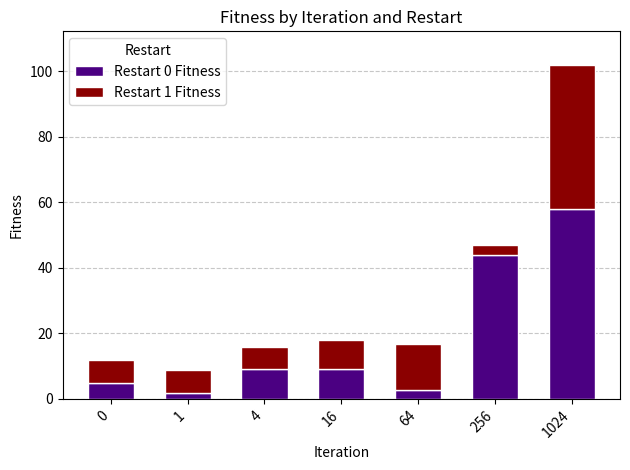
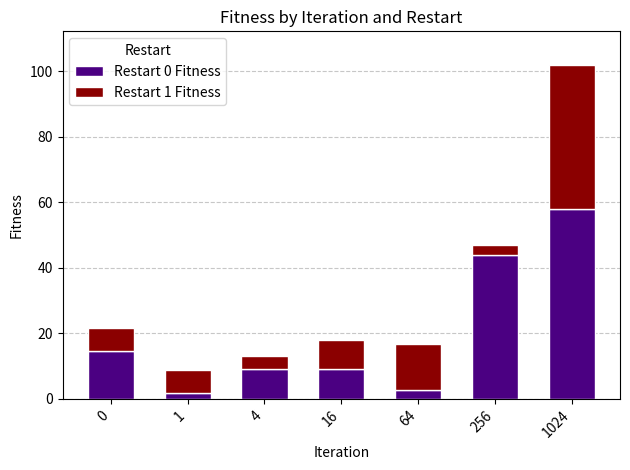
Restart 0 Fitness, 0: 5 -> 15
Restart 1 Fitness, 4: 7 -> 4
